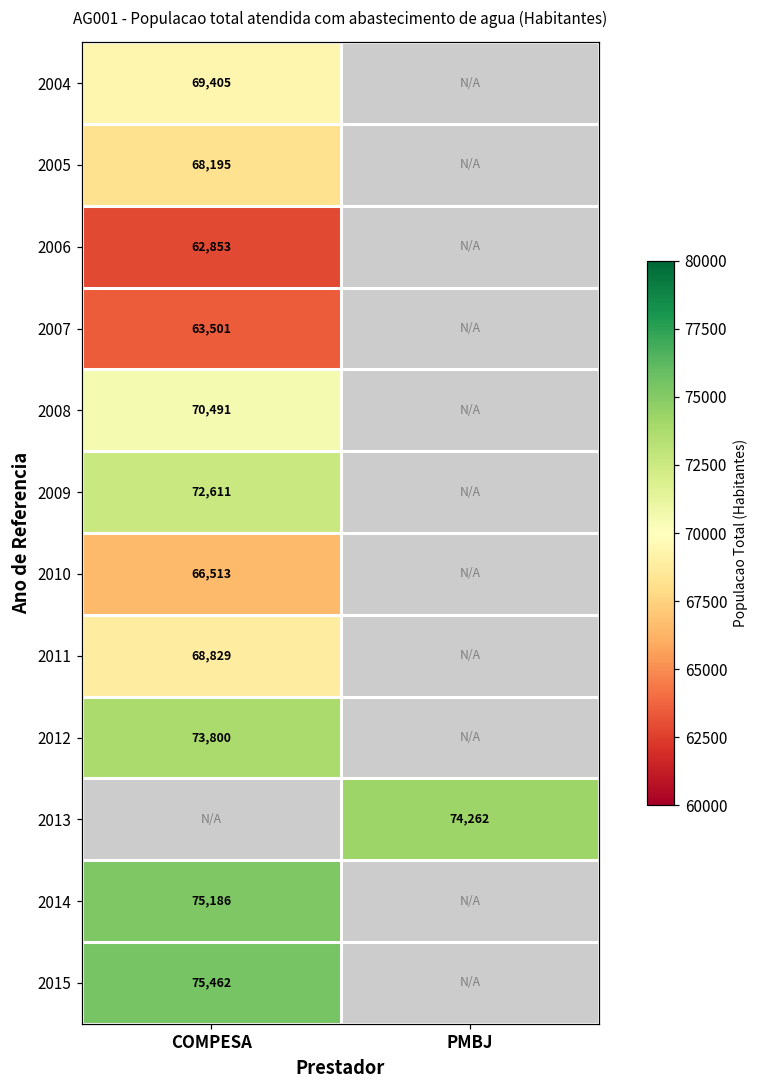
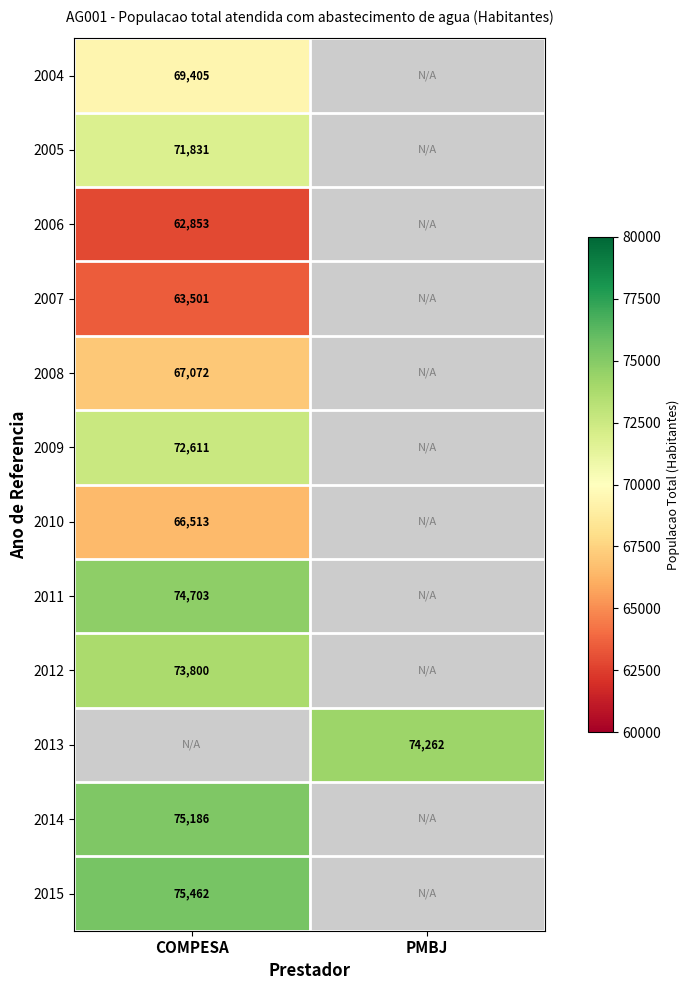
2005, COMPESA: 68,195 -> 71,831
2008, COMPESA: 70,491 -> 67,072
2011, COMPESA: 68,829 -> 74,703
